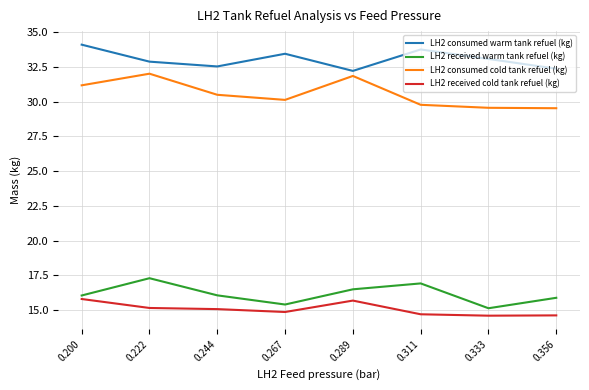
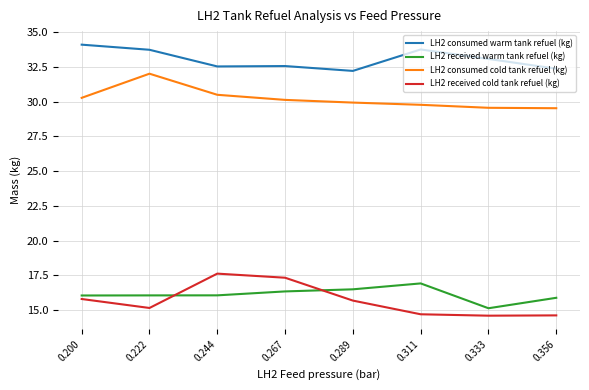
LH2 consumed cold tank refuel (kg), 0.200: 31.2 -> 30.3
LH2 consumed warm tank refuel (kg), 0.222: 32.9 -> 33.7
LH2 received warm tank refuel (kg), 0.222: 17.3 -> 16.1
LH2 received cold tank refuel (kg), 0.244: 15.1 -> 17.6
LH2 consumed warm tank refuel (kg), 0.267: 33.4 -> 32.6
LH2 received warm tank refuel (kg), 0.267: 15.4 -> 16.3
LH2 received cold tank refuel (kg), 0.267: 14.9 -> 17.3
LH2 consumed cold tank refuel (kg), 0.289: 31.8 -> 29.9
